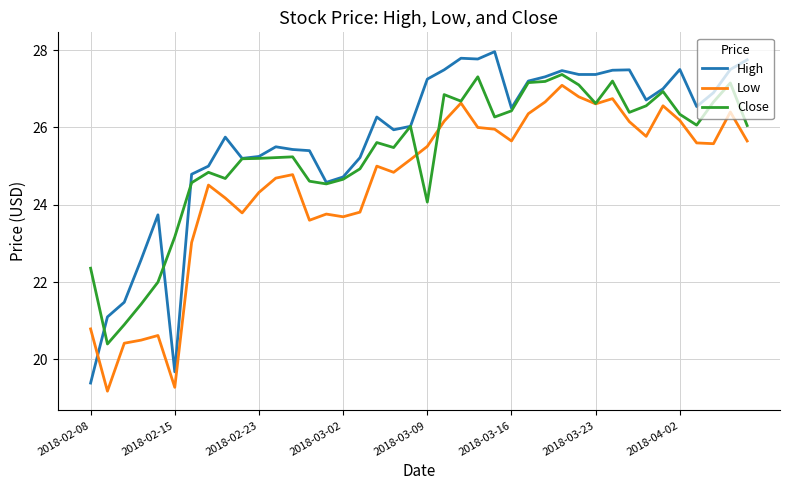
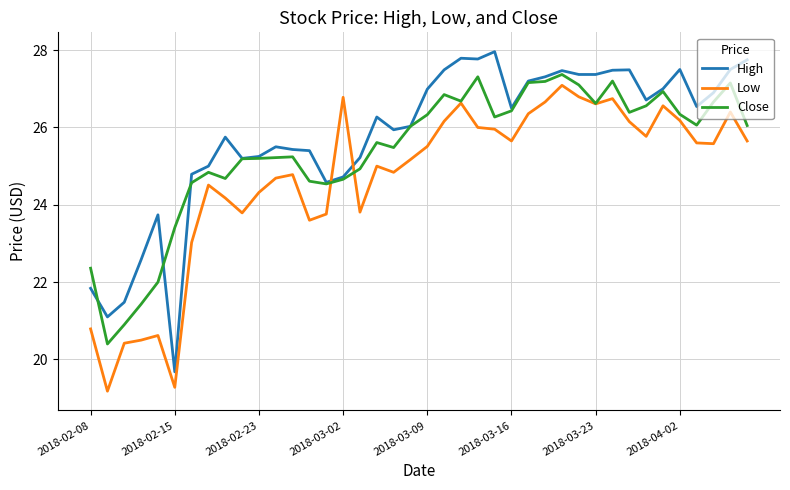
High, 2018-02-08: 19.4 -> 21.8
Close, 2018-02-15: 23.2 -> 23.4
Low, 2018-03-02: 23.7 -> 26.8
High, 2018-03-09: 27.3 -> 27.0
Close, 2018-03-09: 24.1 -> 26.3
